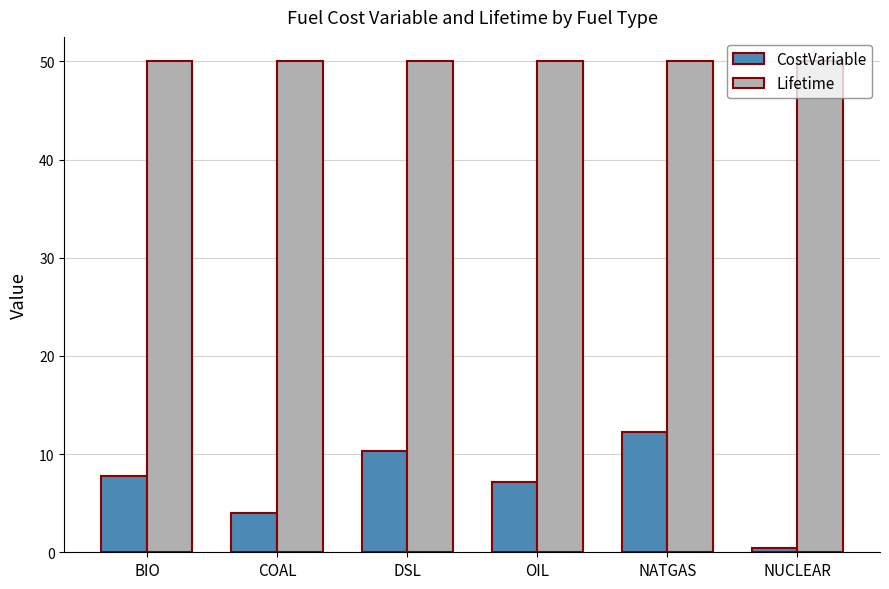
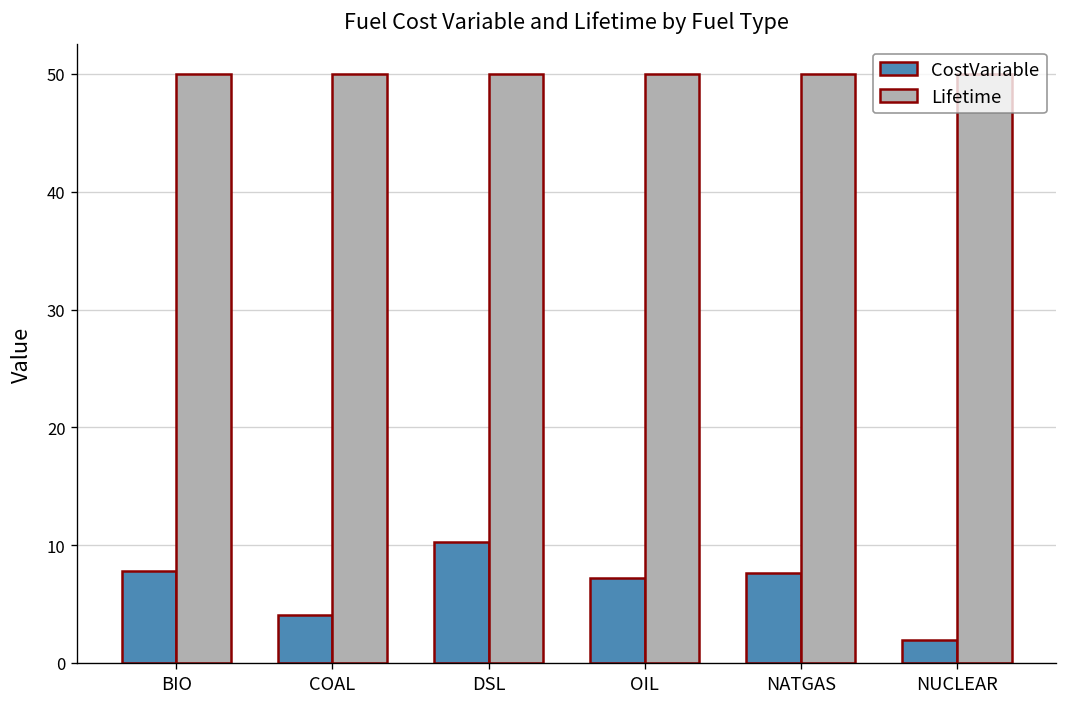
CostVariable, NATGAS: 12 -> 8
CostVariable, NUCLEAR: 0 -> 2
